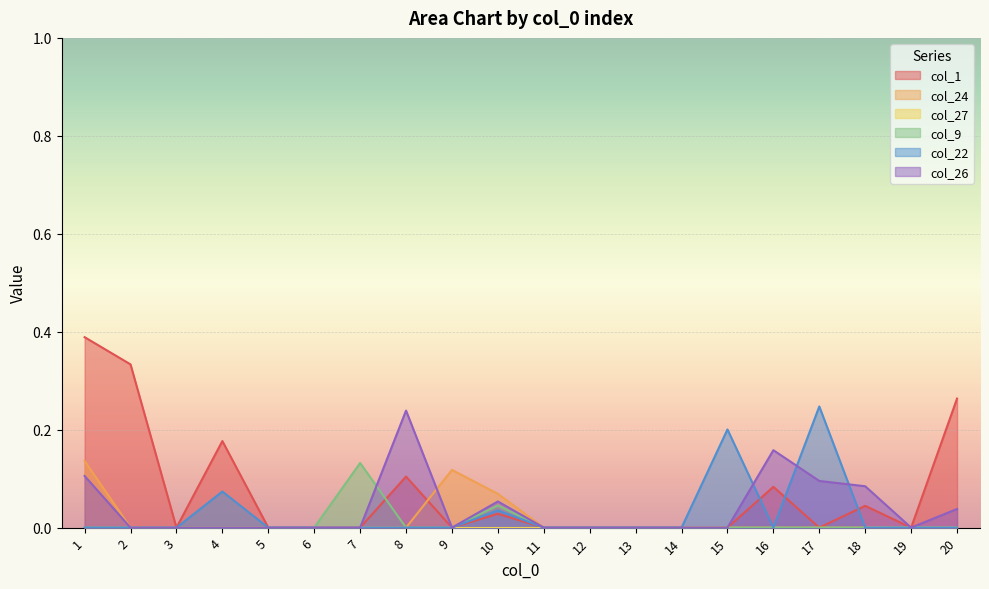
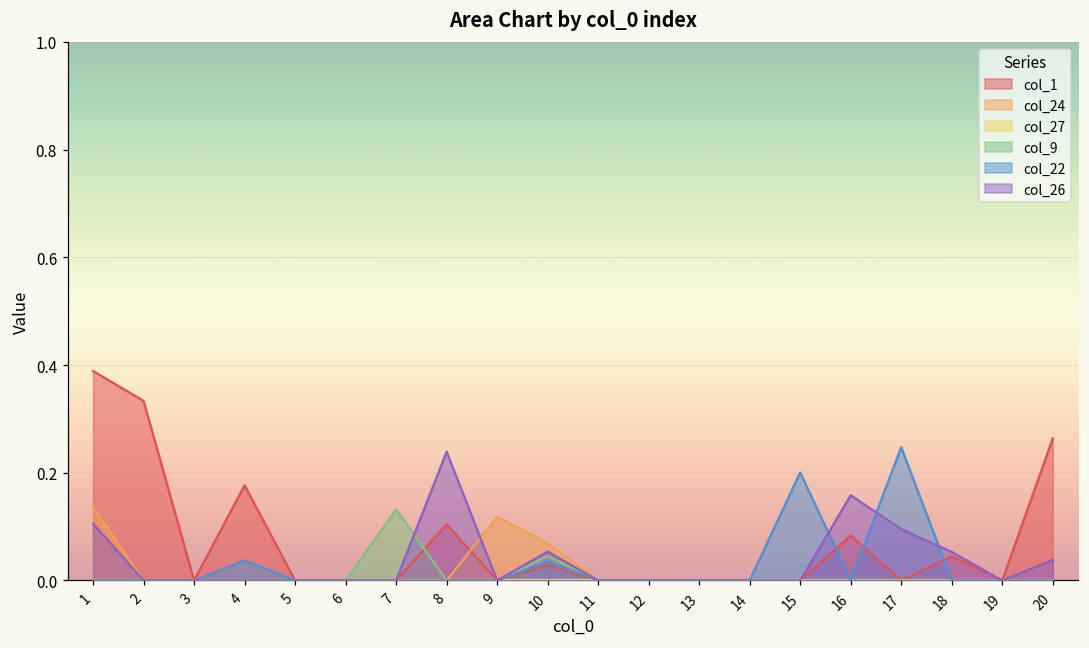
col_22, 4: 0.07 -> 0.04
col_26, 18: 0.08 -> 0.05
